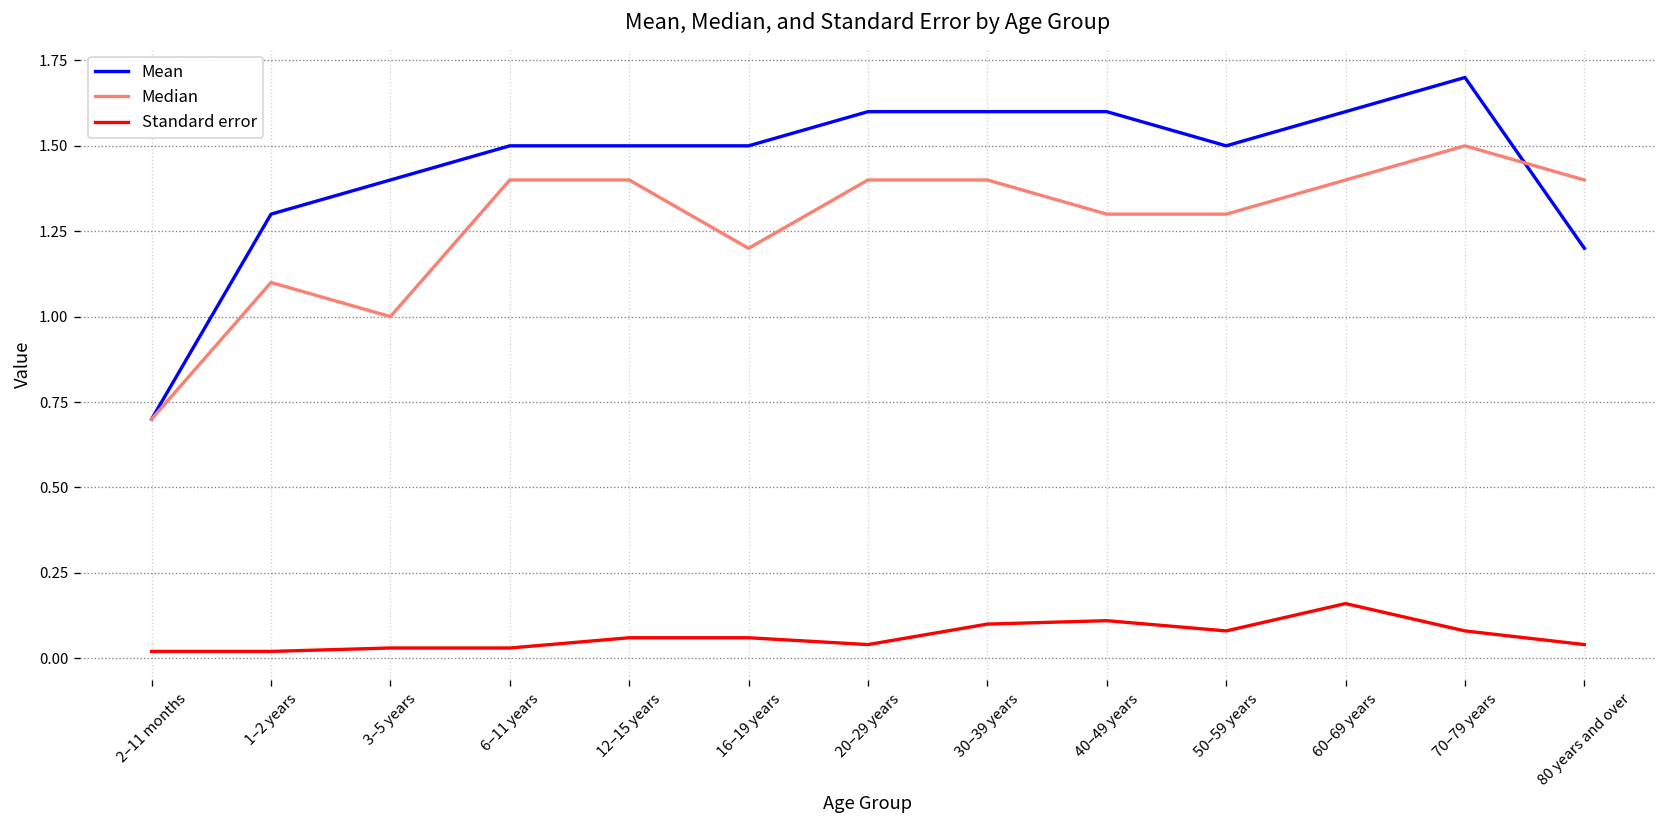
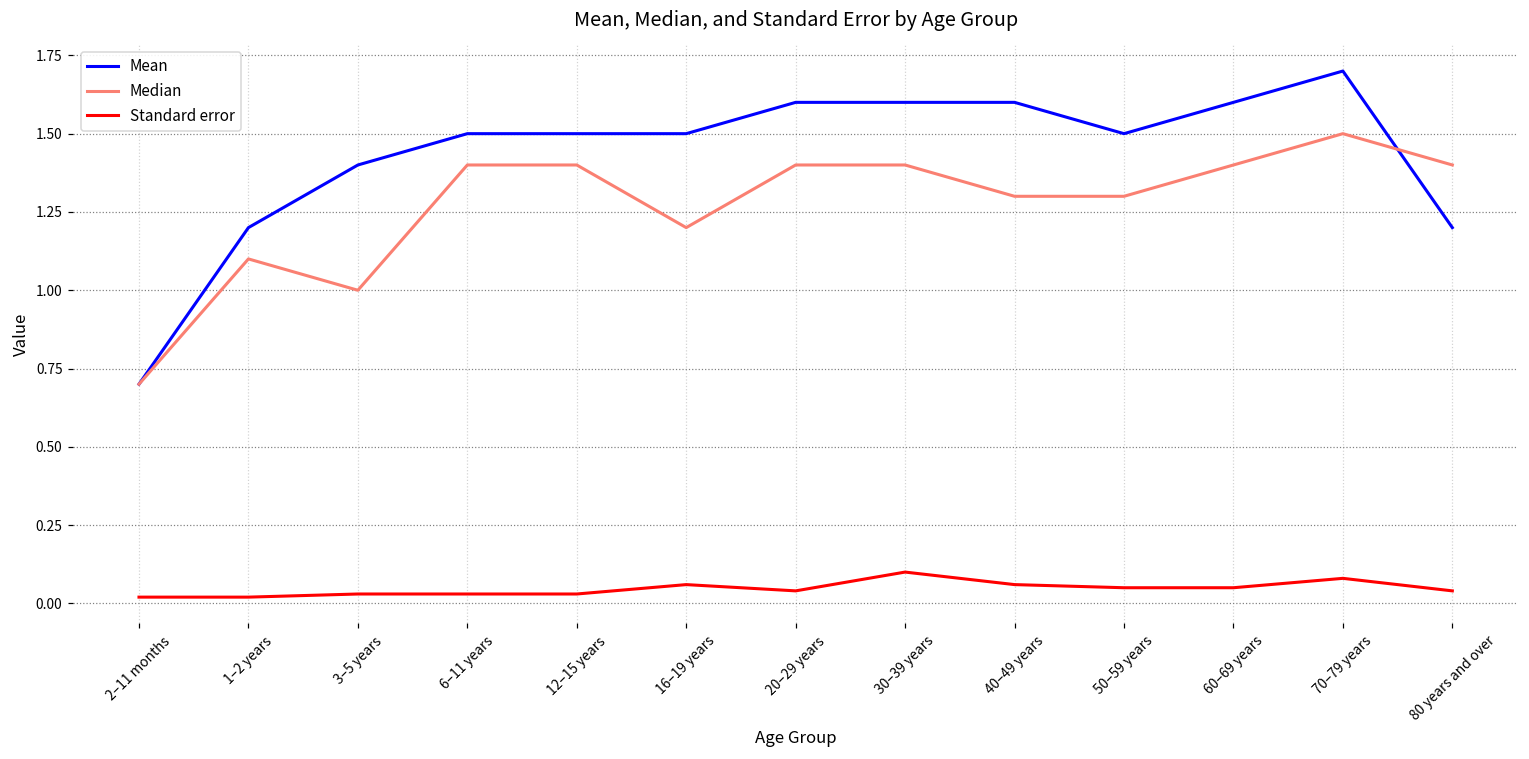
Mean, 1–2 years: 1.3 -> 1.2
Standard error, 12–15 years: 0.06 -> 0.03
Standard error, 40–49 years: 0.11 -> 0.06
Standard error, 50–59 years: 0.08 -> 0.05
Standard error, 60–69 years: 0.16 -> 0.05
